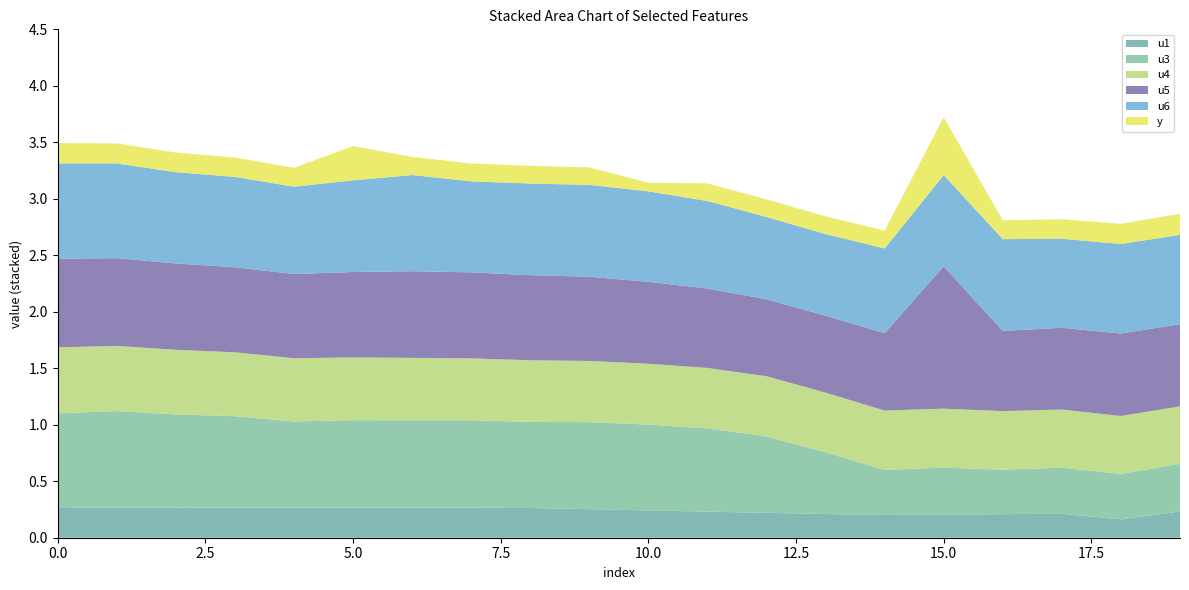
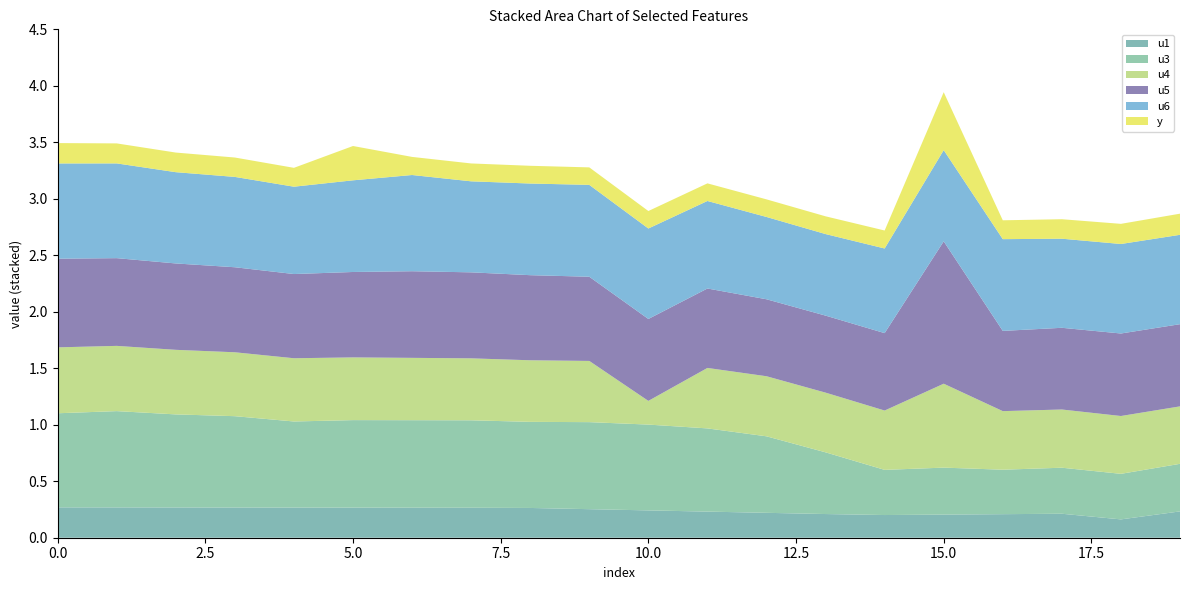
u4, 10.0: 0.54 -> 0.21
y, 10.0: 0.08 -> 0.15
u4, 15.0: 0.52 -> 0.74
